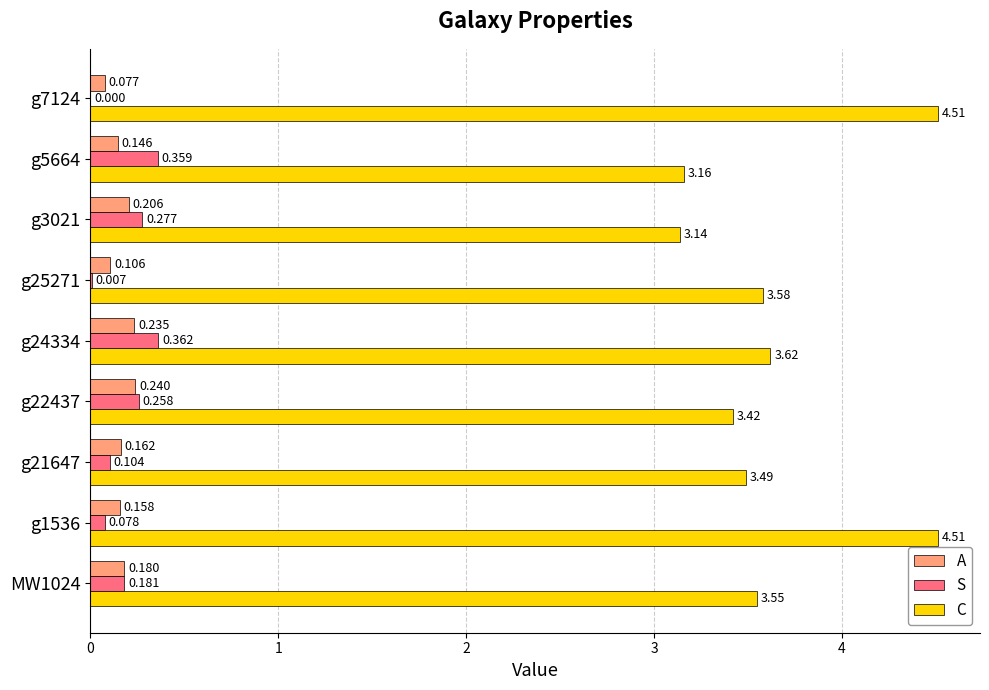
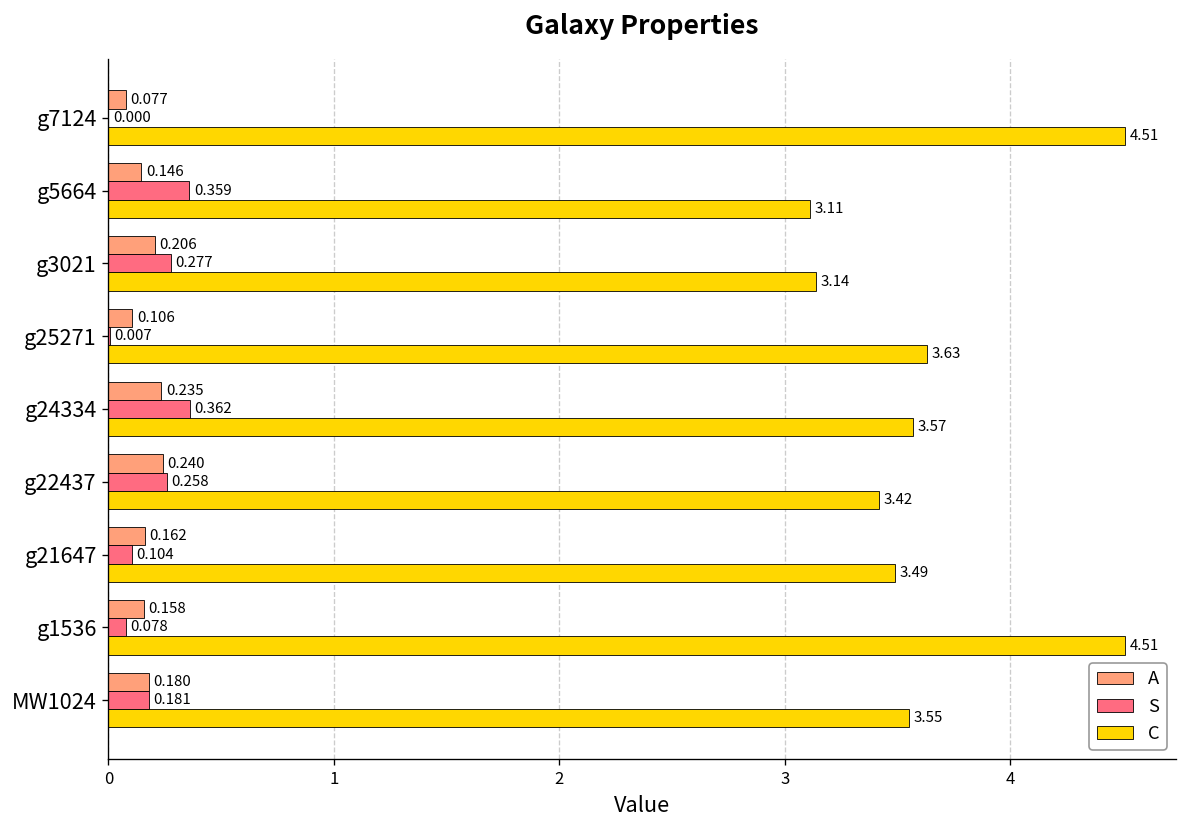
C, g5664: 3.16 -> 3.11
C, g25271: 3.58 -> 3.63
C, g24334: 3.62 -> 3.57
